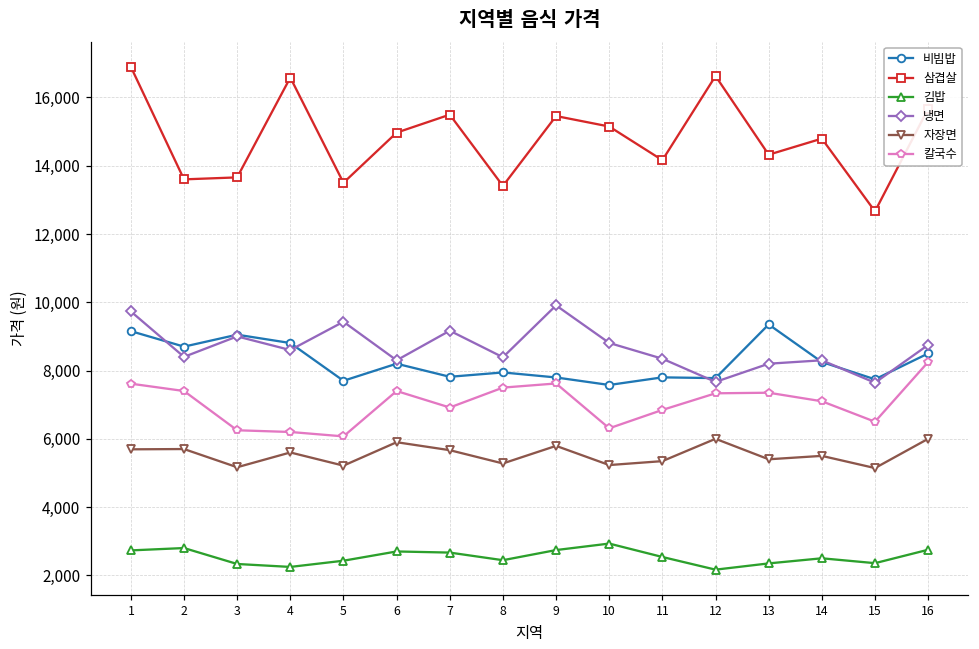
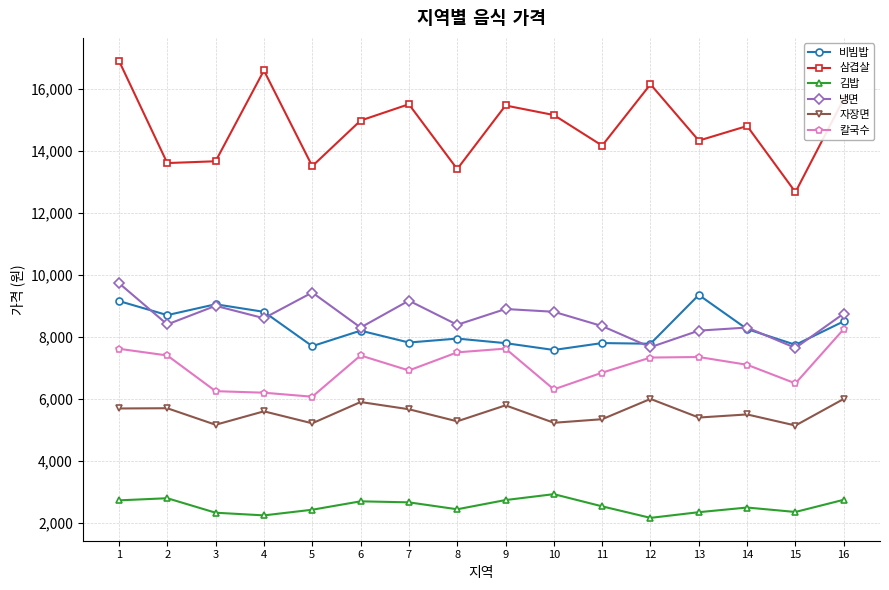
냉면, 9: 9,900 -> 8,900
삼겹살, 12: 16,600 -> 16,100
